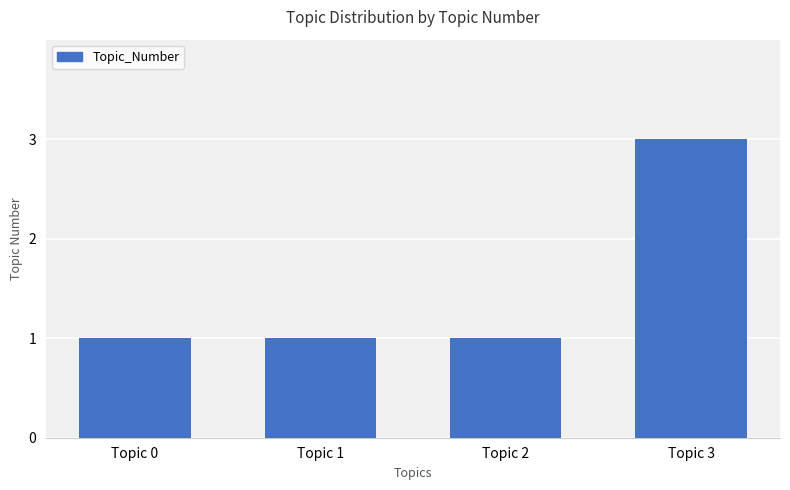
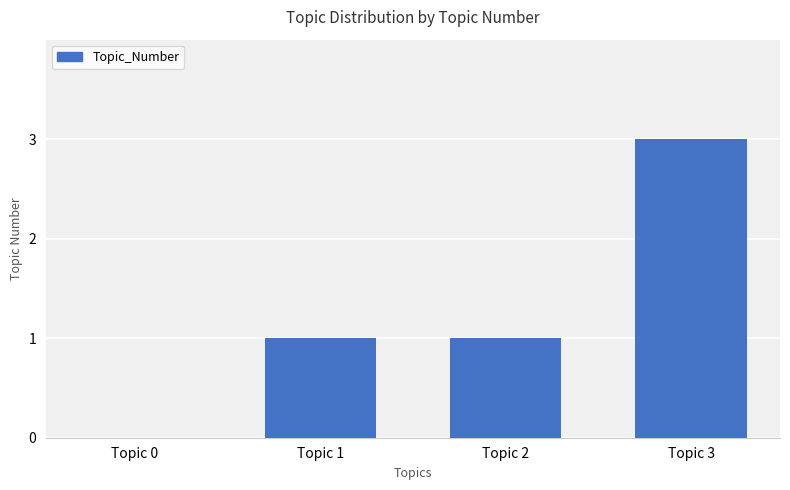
Topic 0: 1 -> 0
